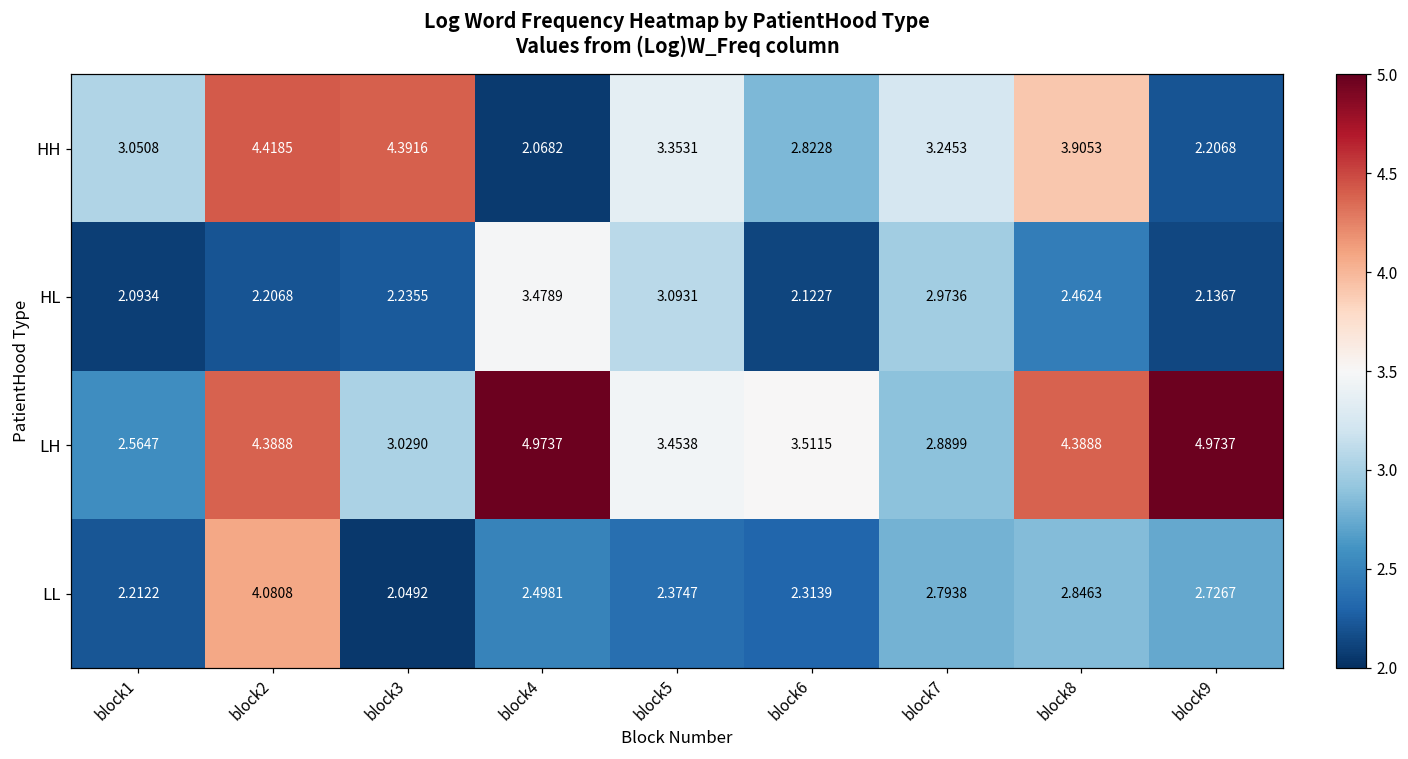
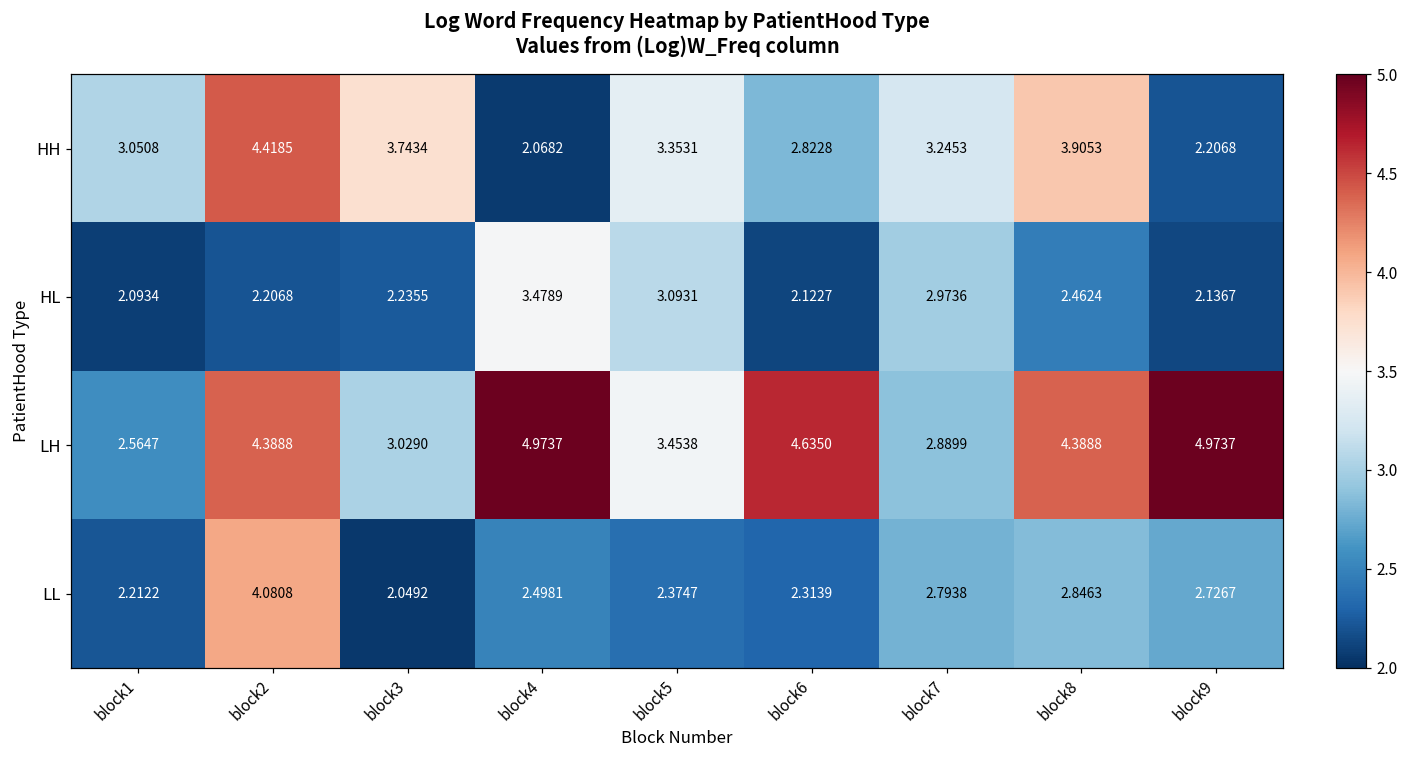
HH, block3: 4.3916 -> 3.7434
LH, block6: 3.5115 -> 4.6350
